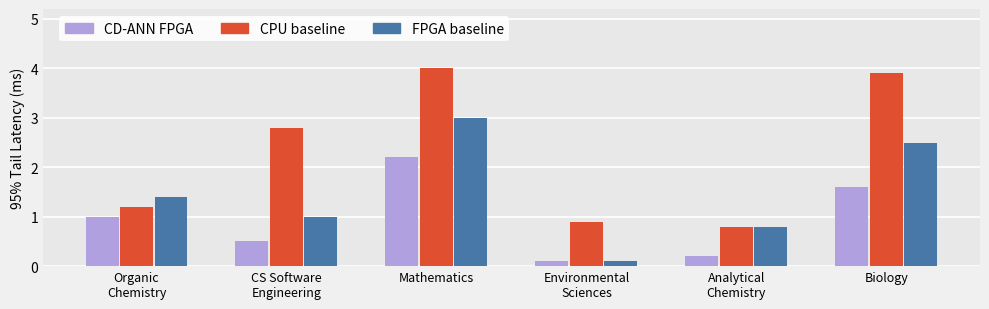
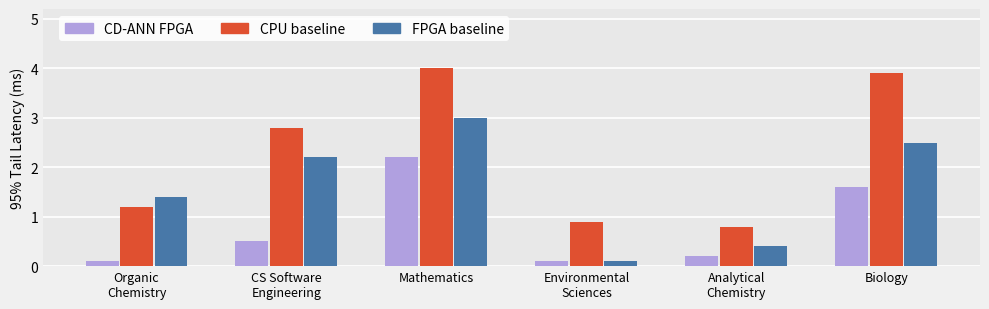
CD-ANN FPGA, Organic Chemistry: 1.0 -> 0.1
FPGA baseline, CS Software Engineering: 1.0 -> 2.2
FPGA baseline, Analytical Chemistry: 0.8 -> 0.4
